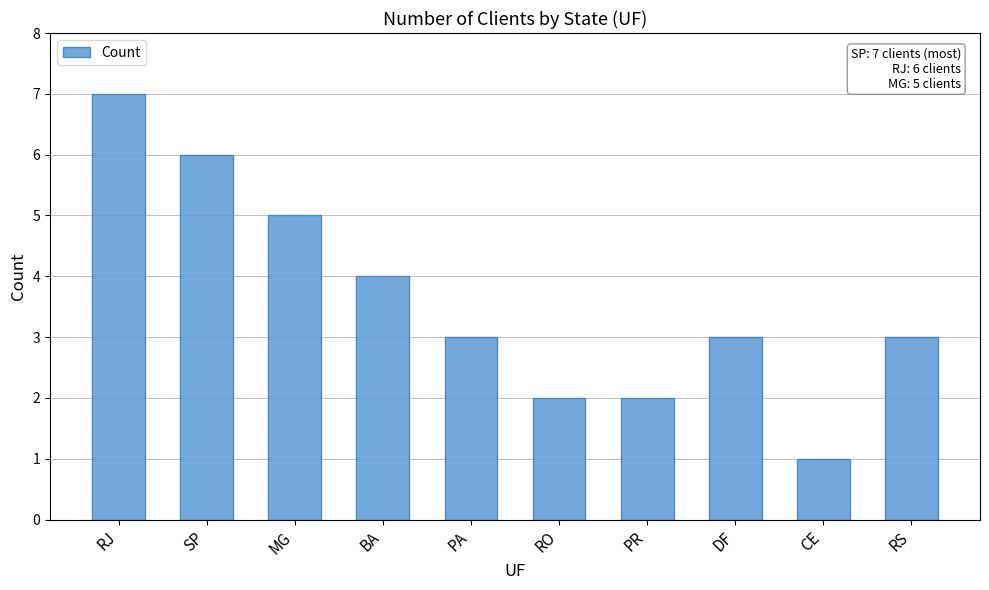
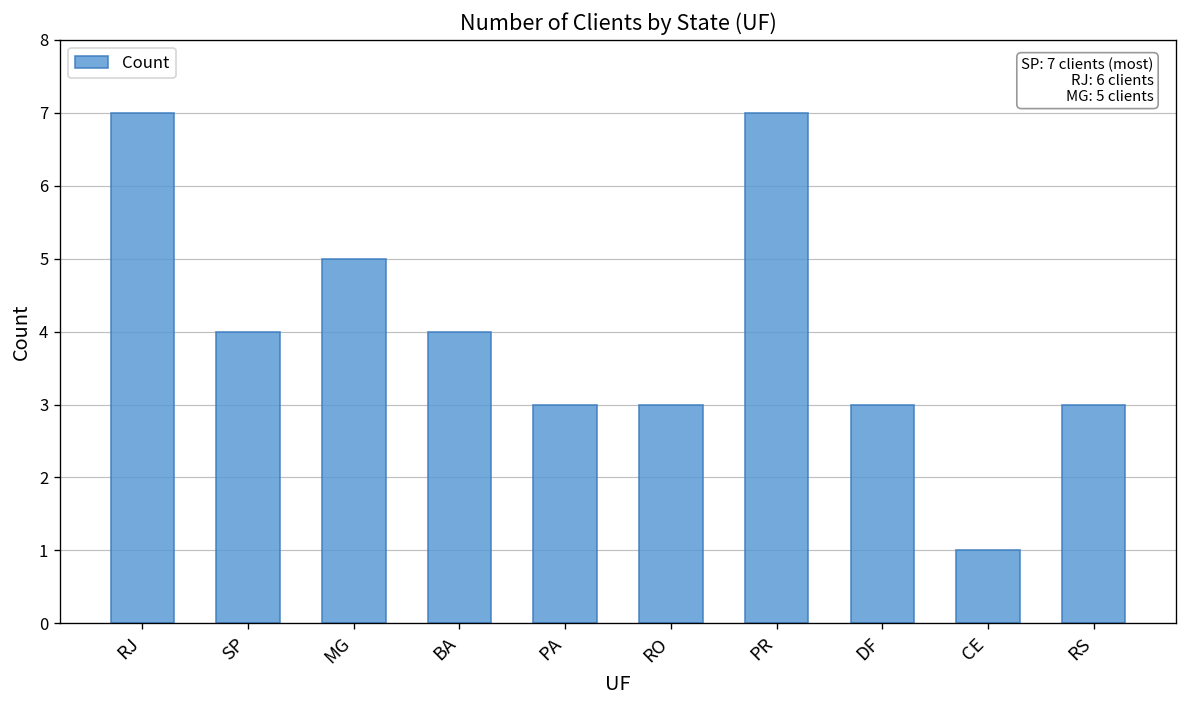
SP: 6 -> 4
RO: 2 -> 3
PR: 2 -> 7
